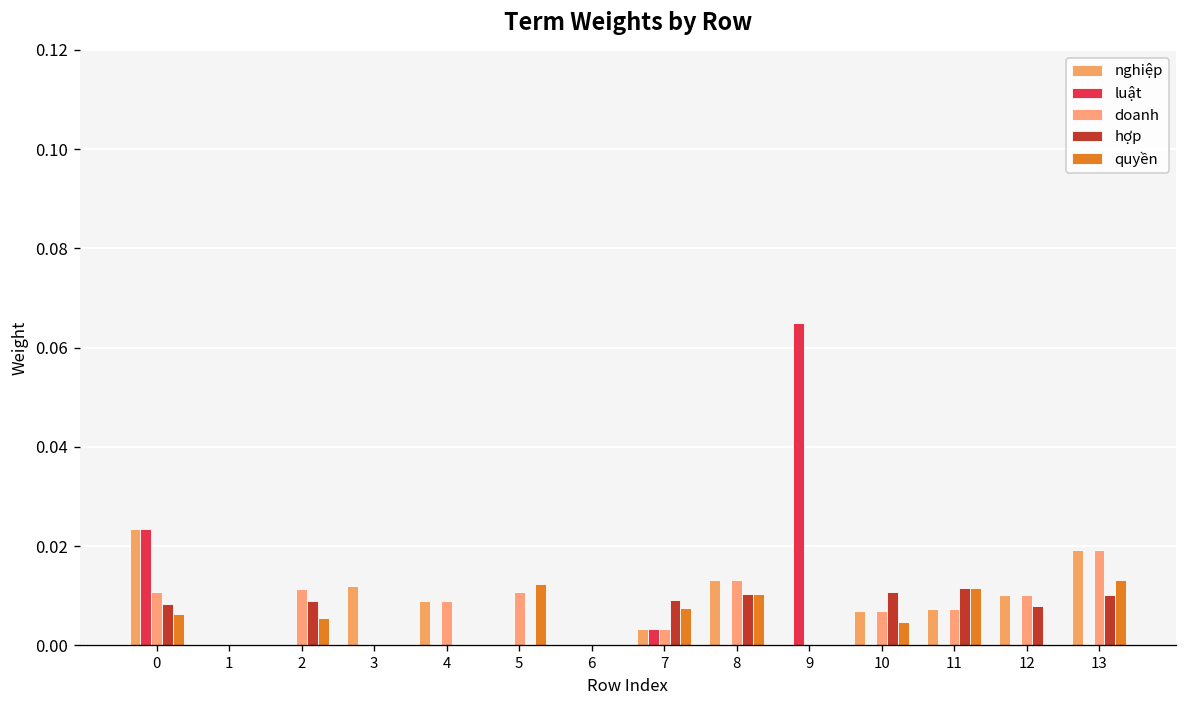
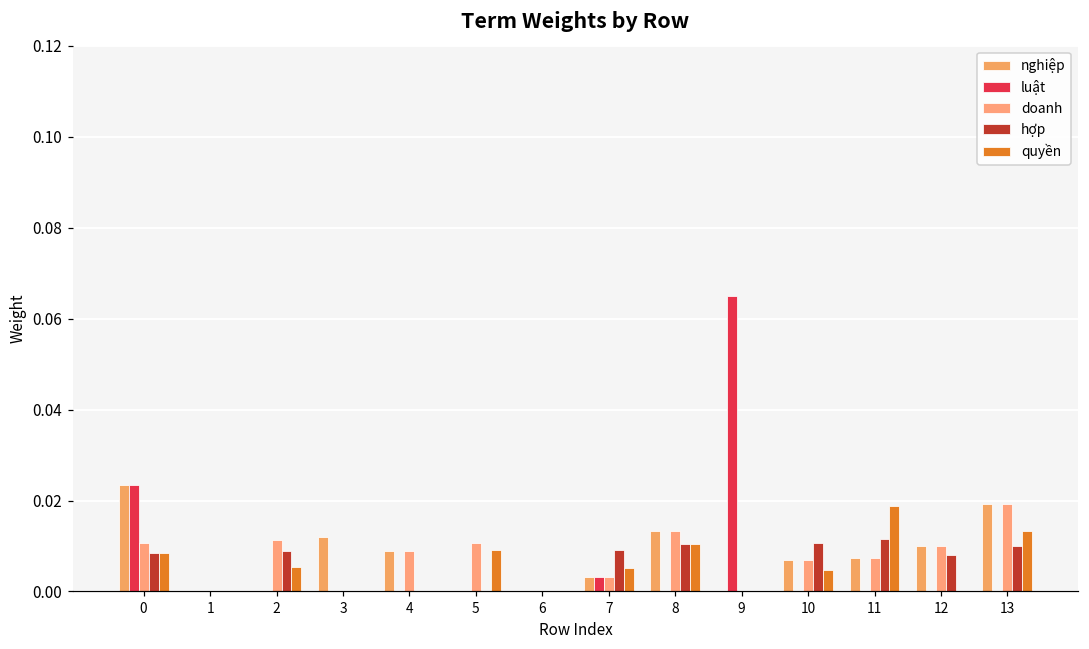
quyền, 0: 0.006 -> 0.008
quyền, 5: 0.012 -> 0.009
quyền, 7: 0.007 -> 0.005
quyền, 11: 0.012 -> 0.019
